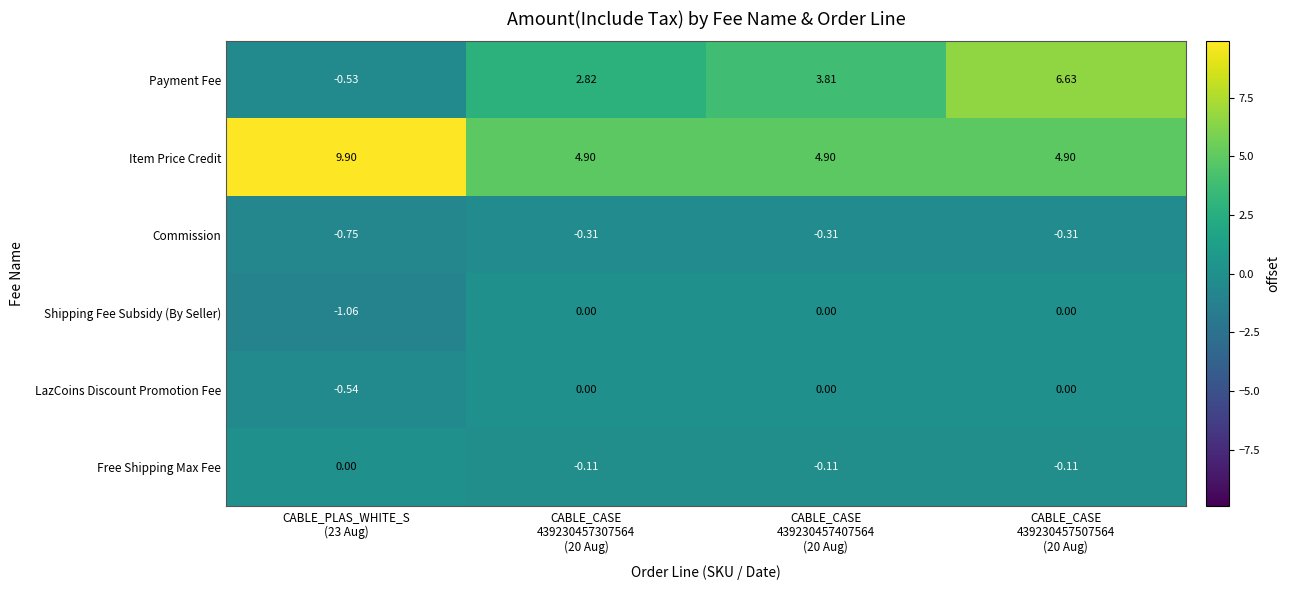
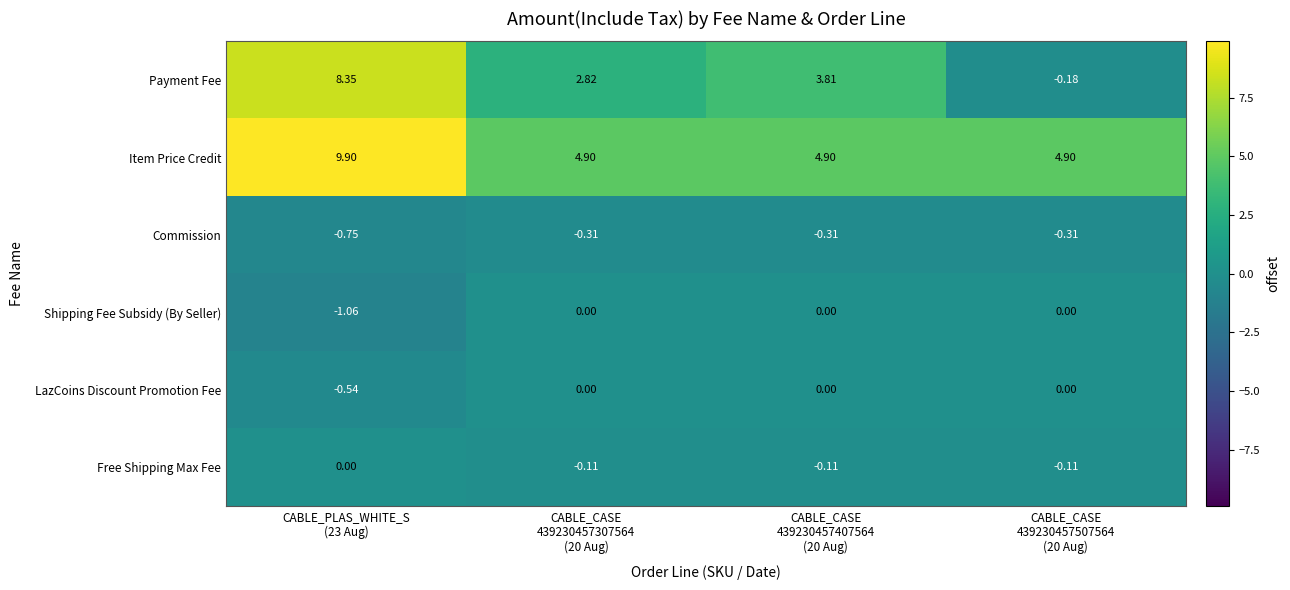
Payment Fee, CABLE_PLAS_WHITE_S (23 Aug): -0.53 -> 8.35
Payment Fee, CABLE_CASE 439230457507564 (20 Aug): 6.63 -> -0.18
